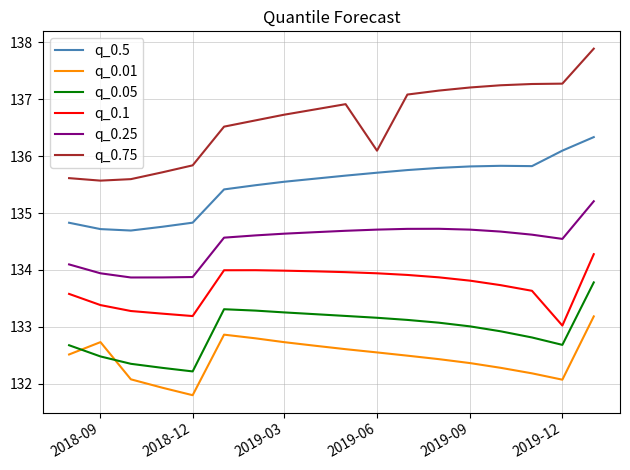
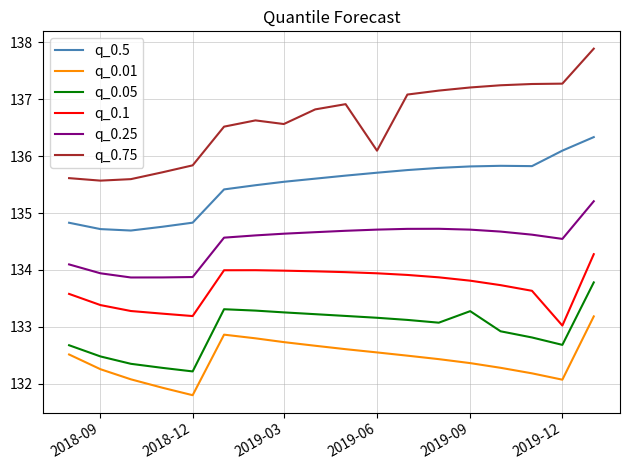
q_0.01, 2018-09: 132.7 -> 132.3
q_0.75, 2019-03: 136.7 -> 136.6
q_0.05, 2019-09: 133.0 -> 133.3
